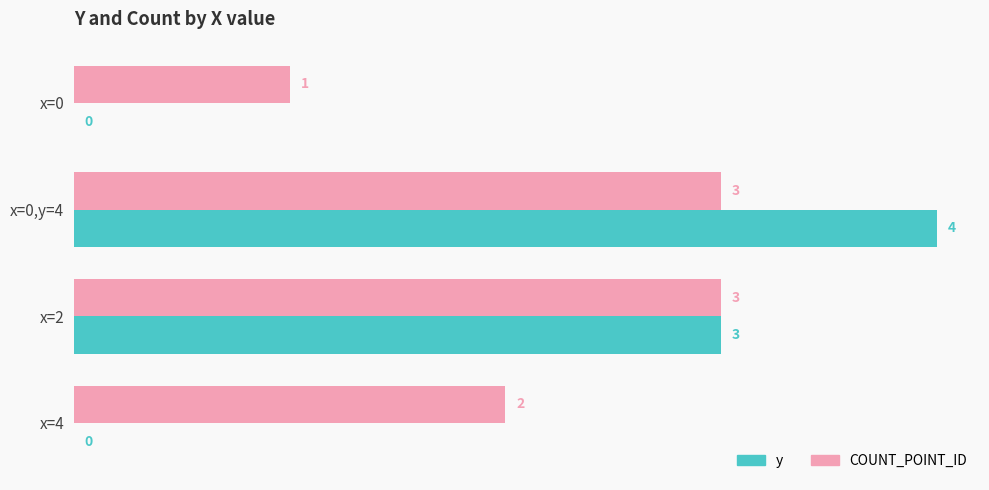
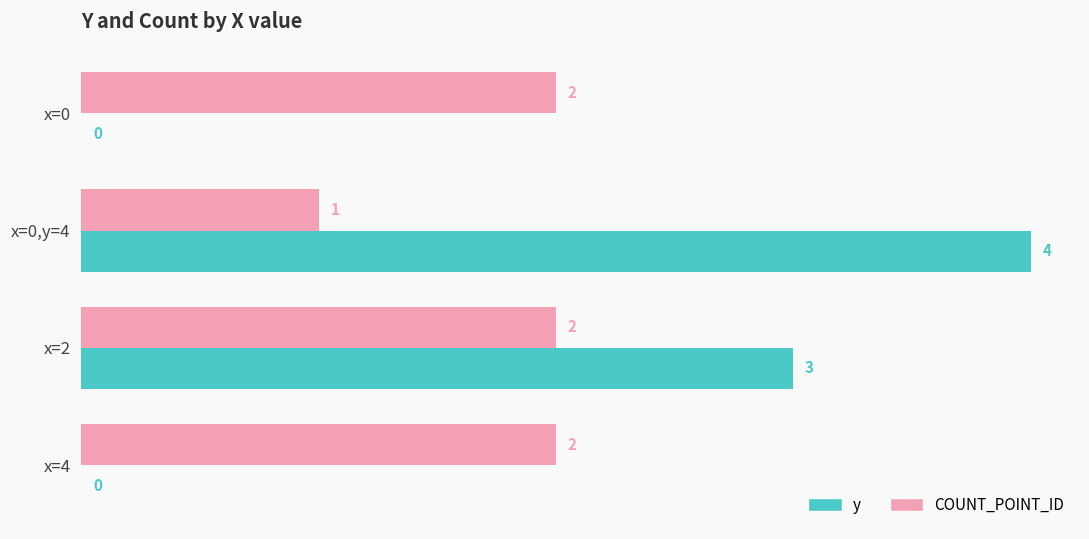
COUNT_POINT_ID, x=0: 1 -> 2
COUNT_POINT_ID, x=0,y=4: 3 -> 1
COUNT_POINT_ID, x=2: 3 -> 2
